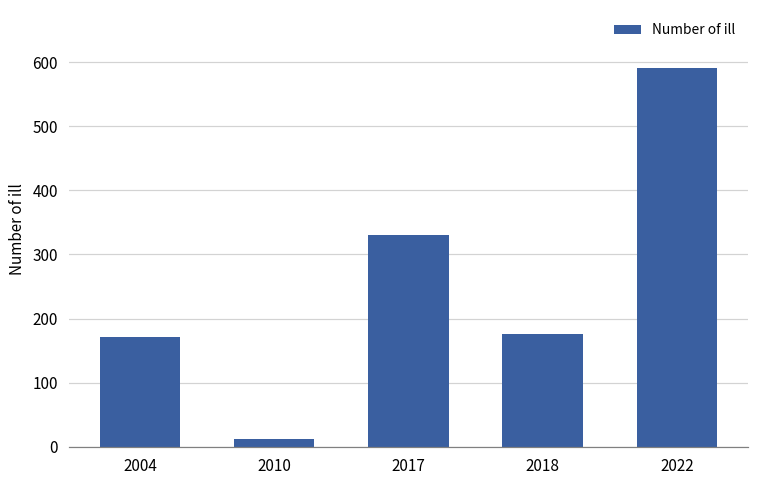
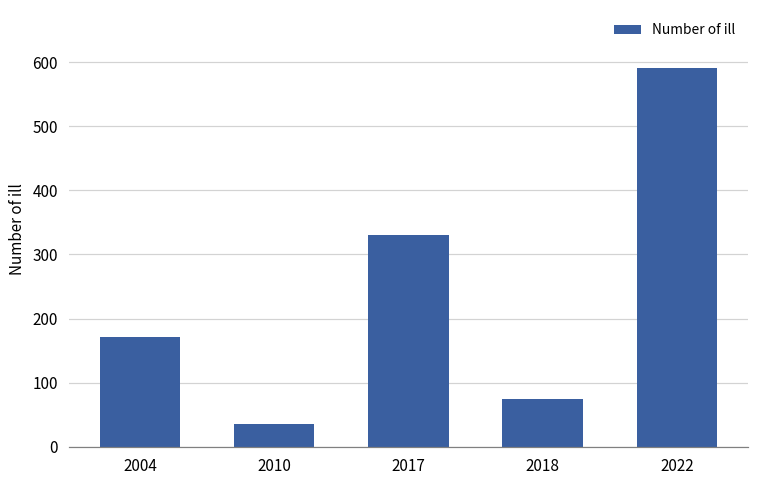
2010: 10 -> 40
2018: 180 -> 70
